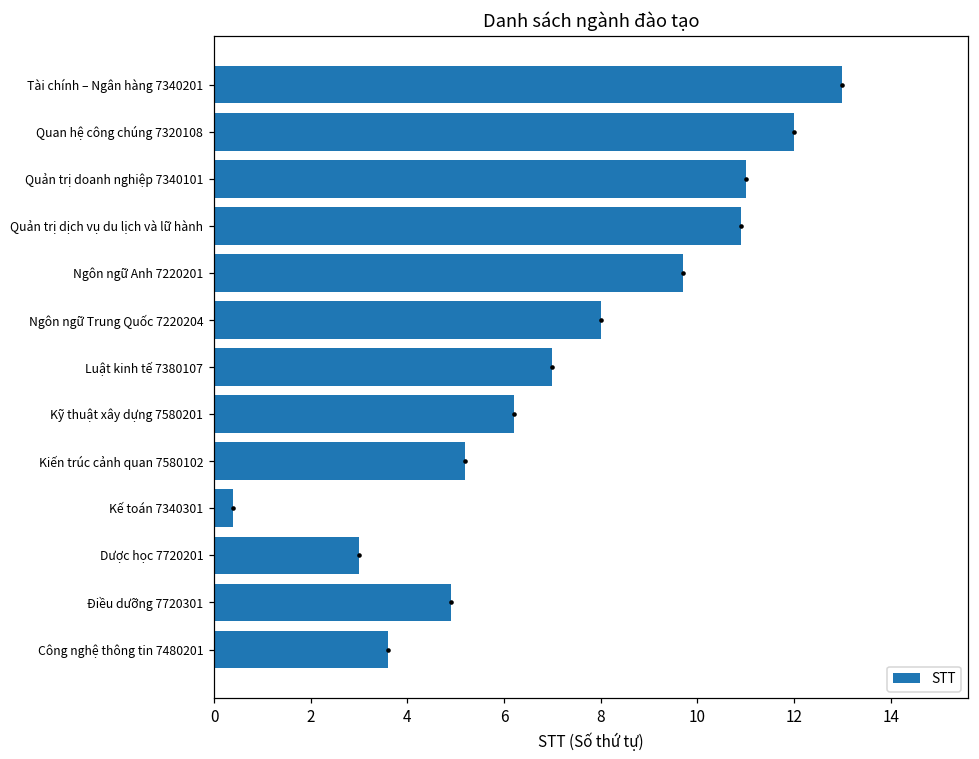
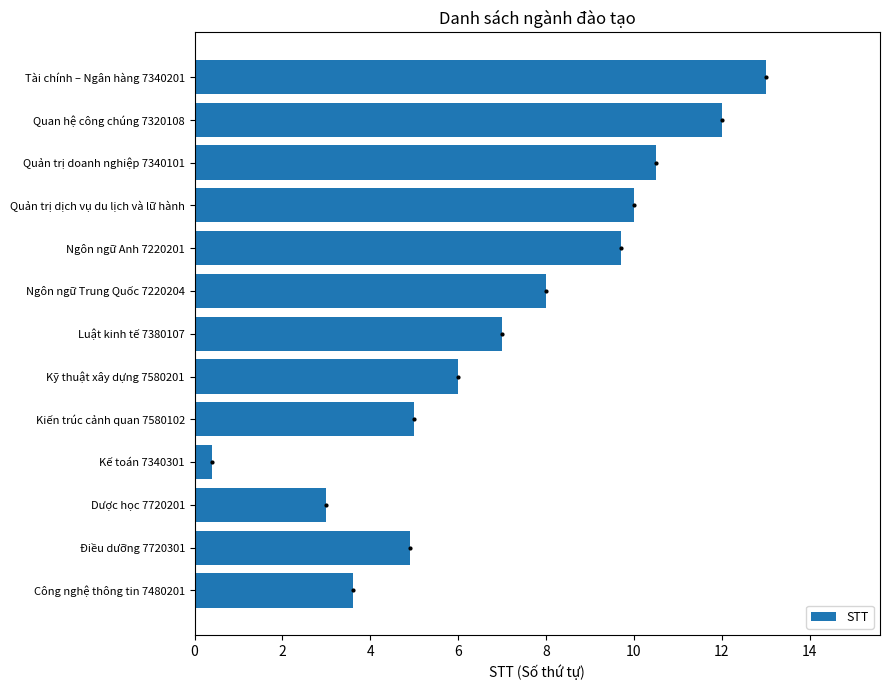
STT, Quản trị doanh nghiệp 7340101: 11.0 -> 10.5
STT, Quản trị dịch vụ du lịch và lữ hành: 10.9 -> 10.0
STT, Kỹ thuật xây dựng 7580201: 6.2 -> 6.0
STT, Kiến trúc cảnh quan 7580102: 5.2 -> 5.0
